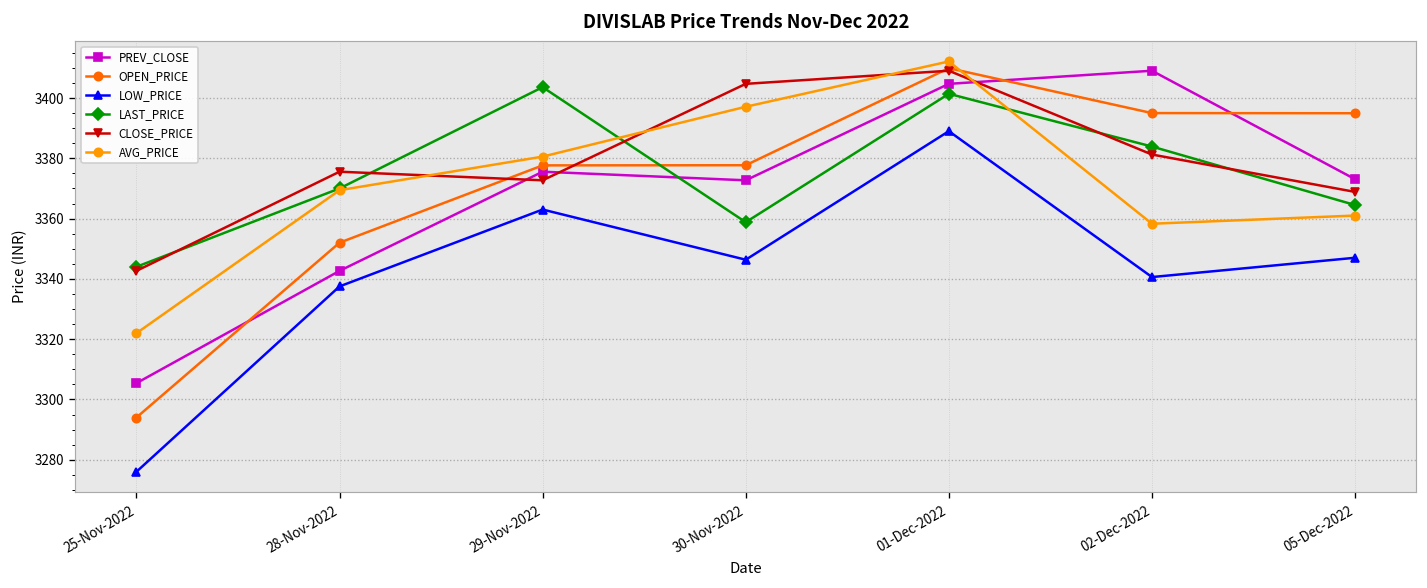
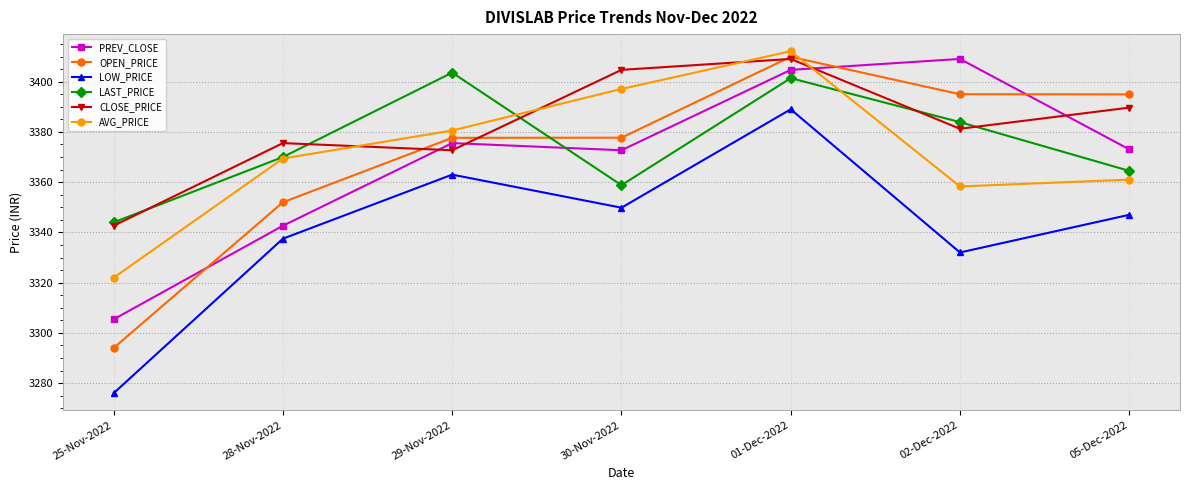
LOW_PRICE, 30-Nov-2022: 3346 -> 3350
LOW_PRICE, 02-Dec-2022: 3341 -> 3332
CLOSE_PRICE, 05-Dec-2022: 3369 -> 3390
